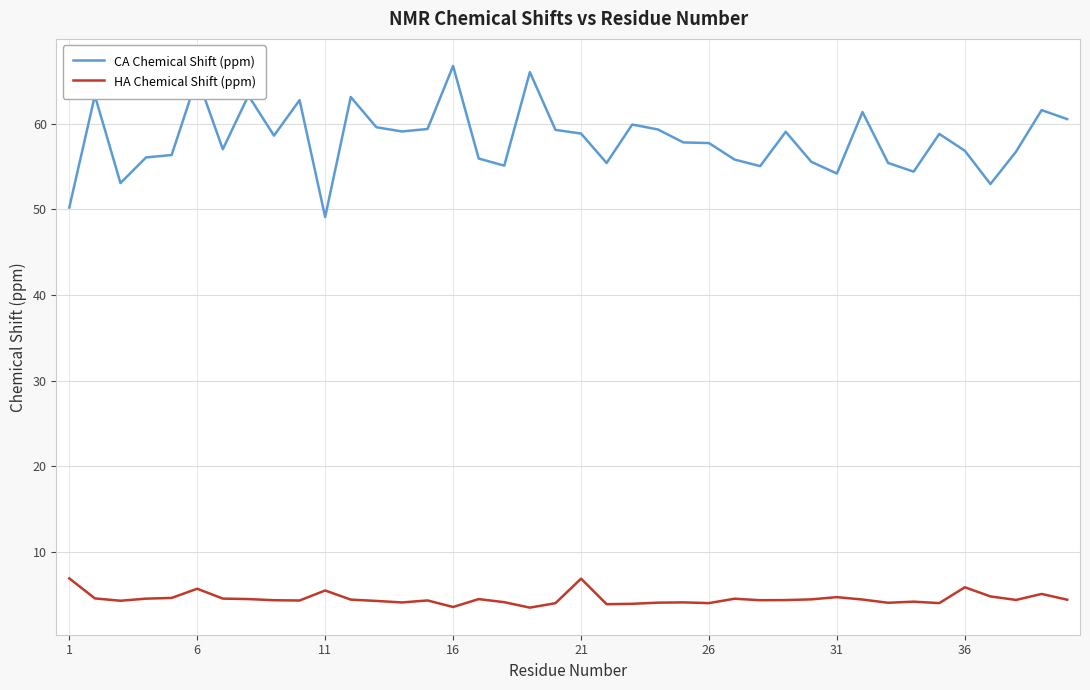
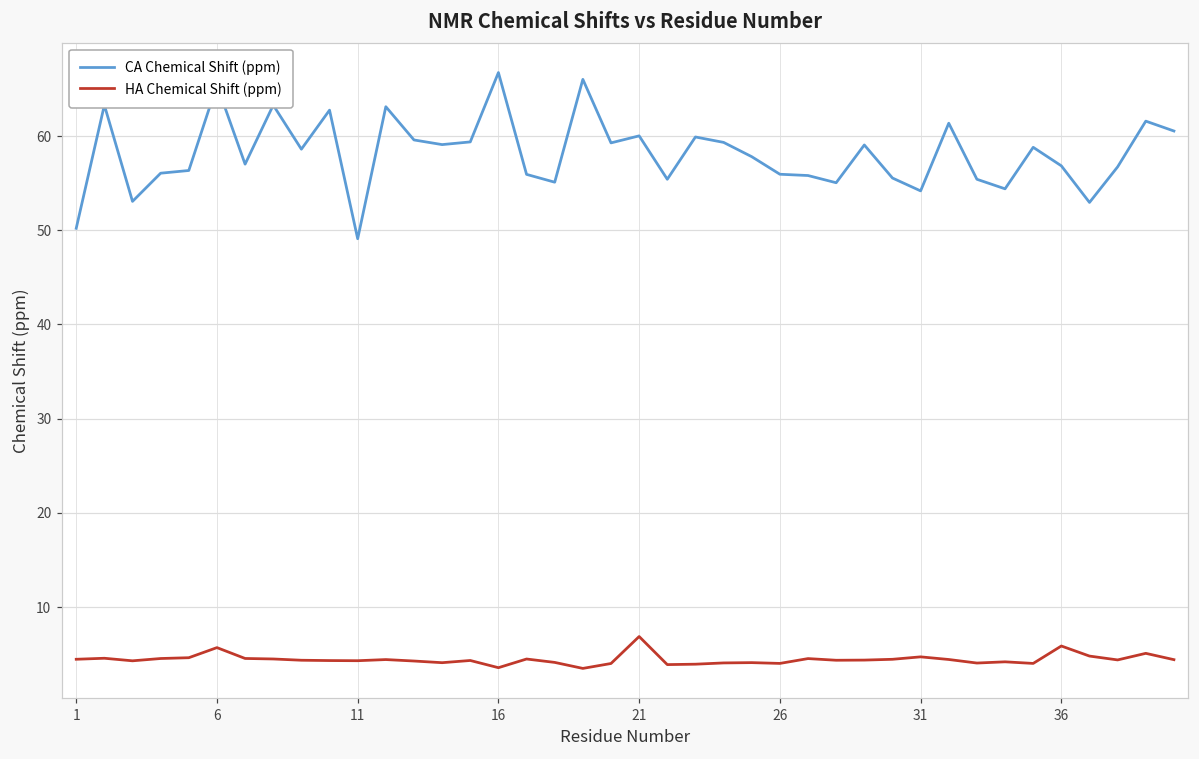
HA Chemical Shift (ppm), 1: 7 -> 4
HA Chemical Shift (ppm), 11: 6 -> 4
CA Chemical Shift (ppm), 21: 59 -> 60
CA Chemical Shift (ppm), 26: 58 -> 56
